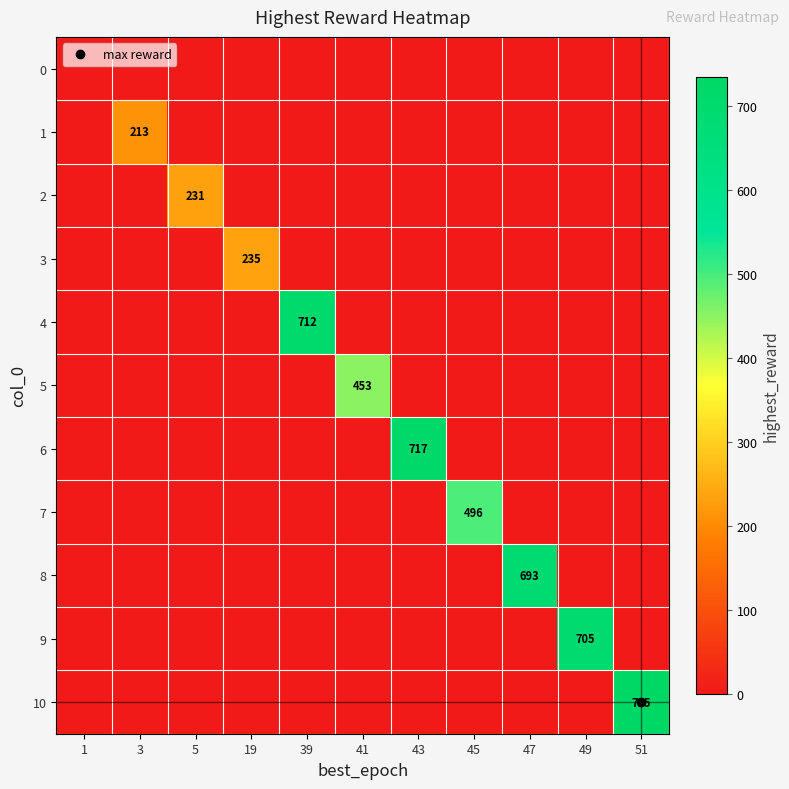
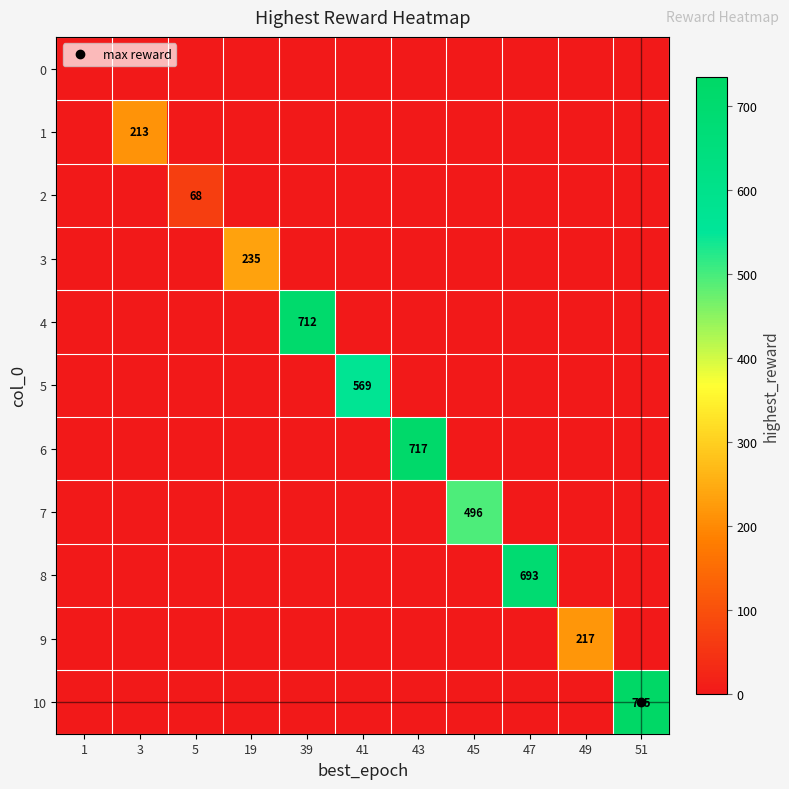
2, 5: 231 -> 68
5, 41: 453 -> 569
9, 49: 705 -> 217
